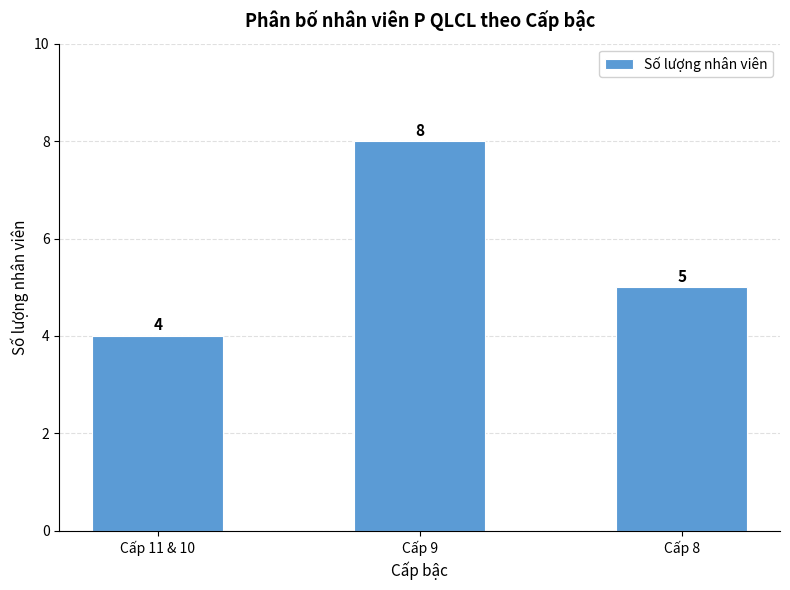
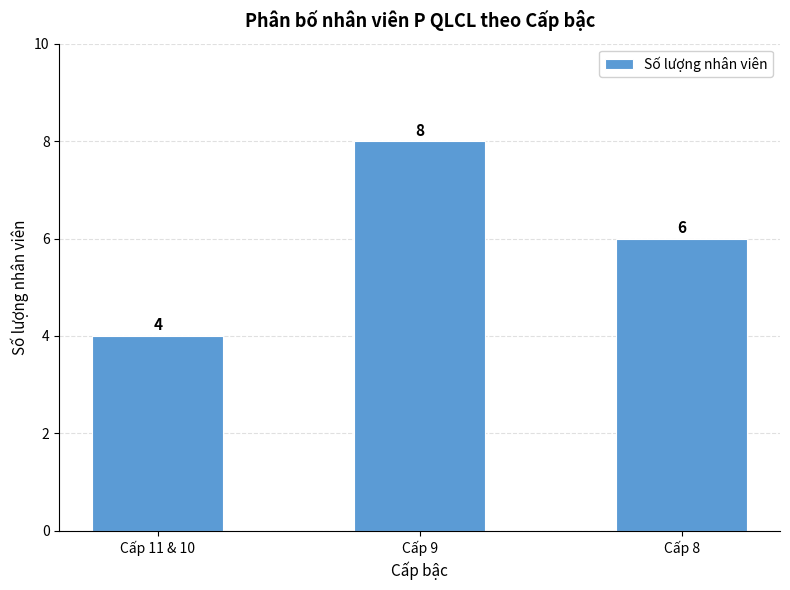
Cấp 8: 5 -> 6
